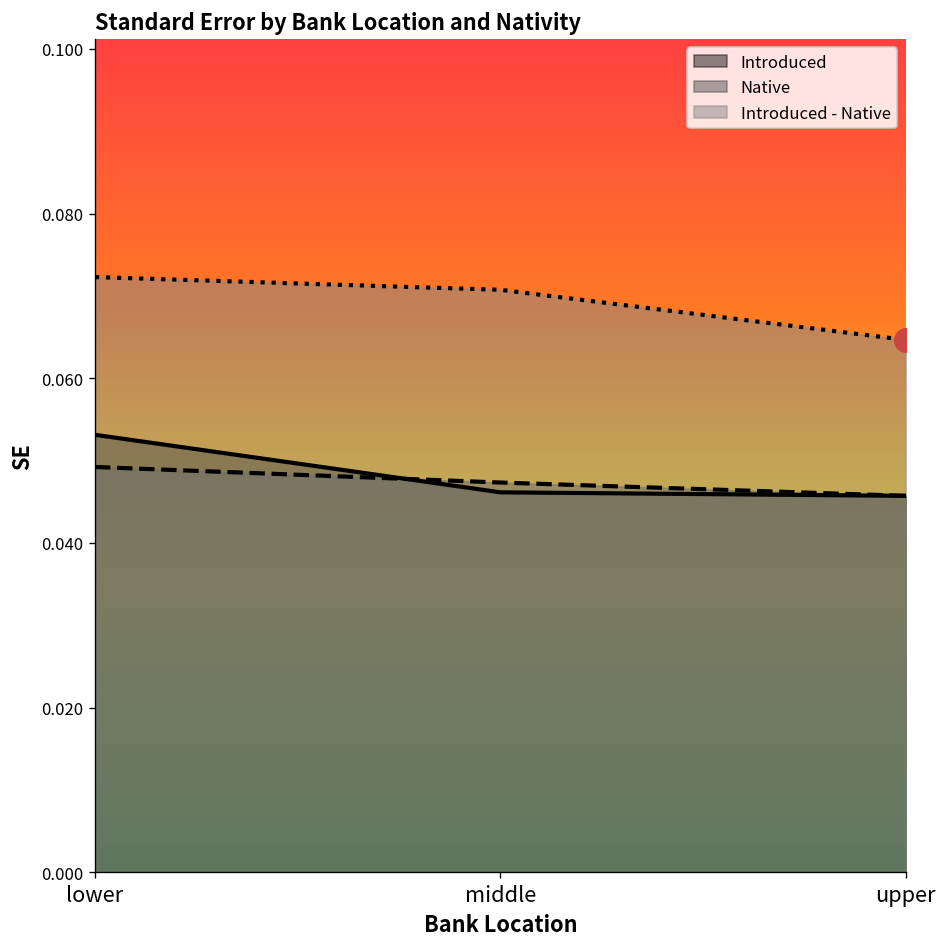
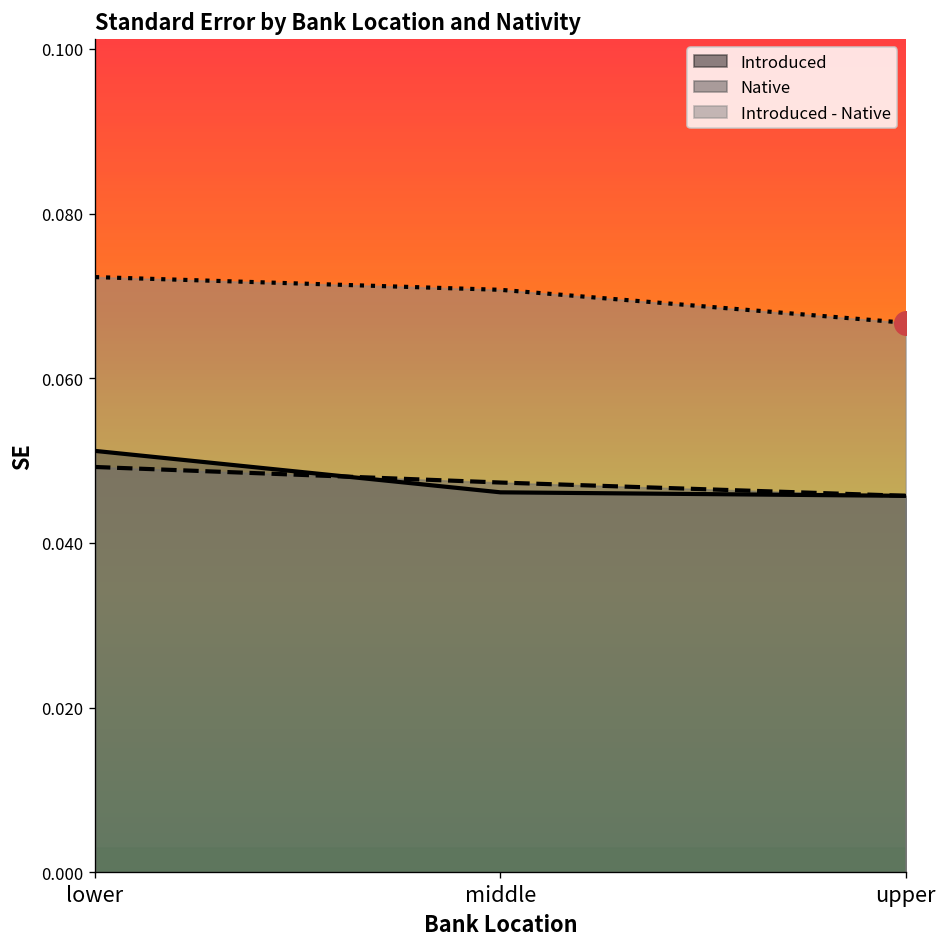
Introduced, lower: 0.053 -> 0.051
Introduced - Native, upper: 0.065 -> 0.067
